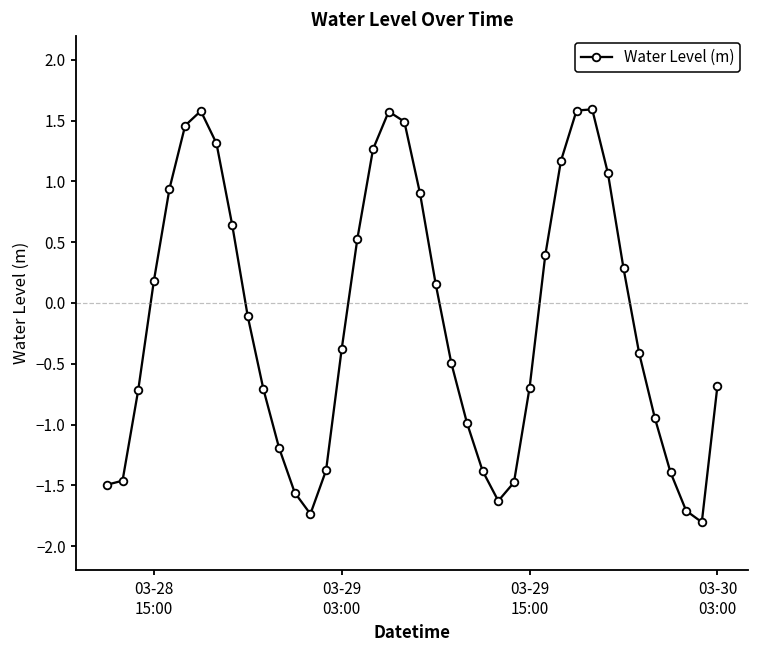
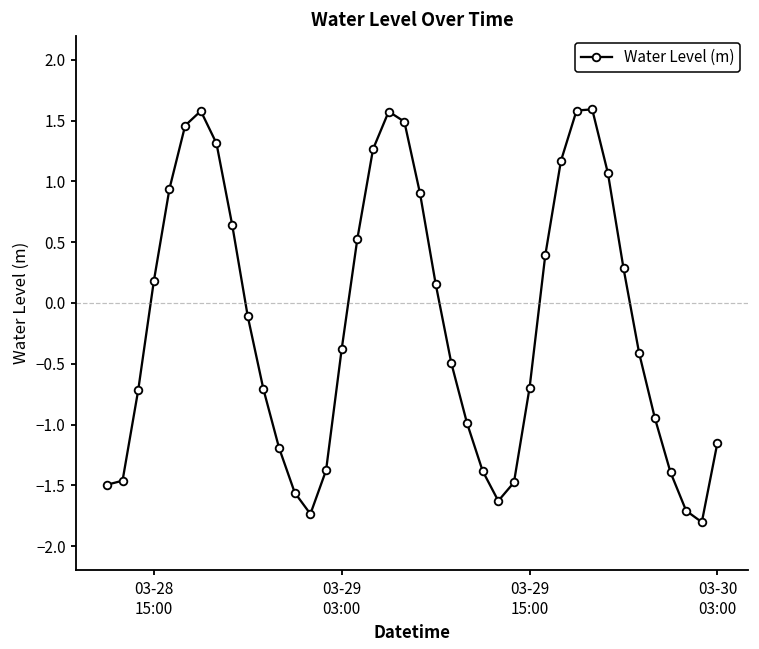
03-30 03:00: -0.68 -> -1.15
